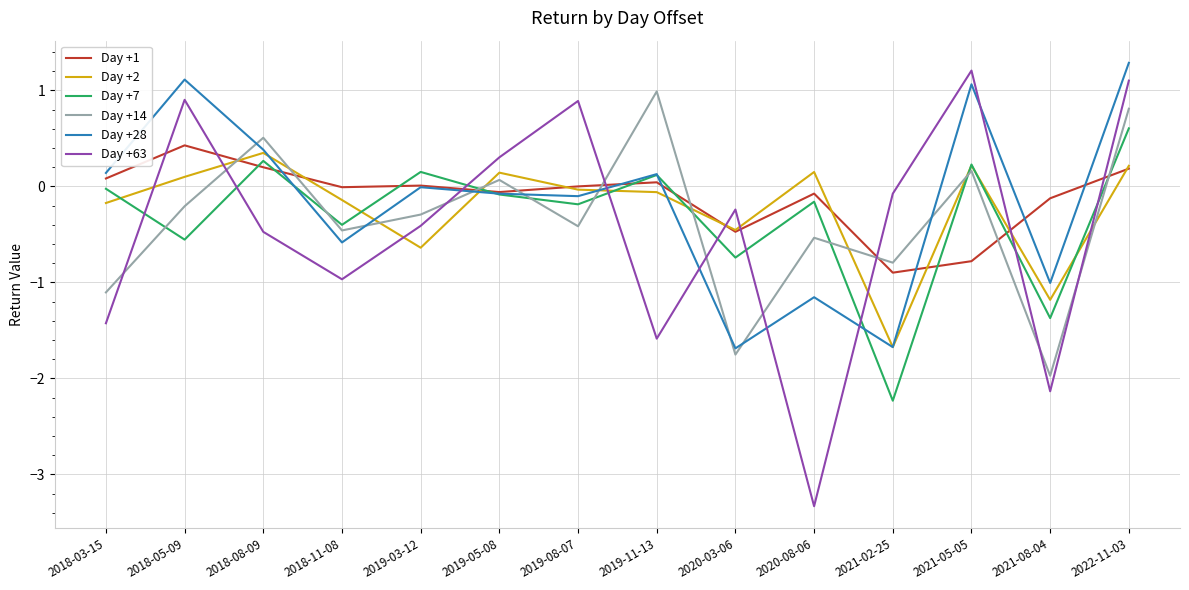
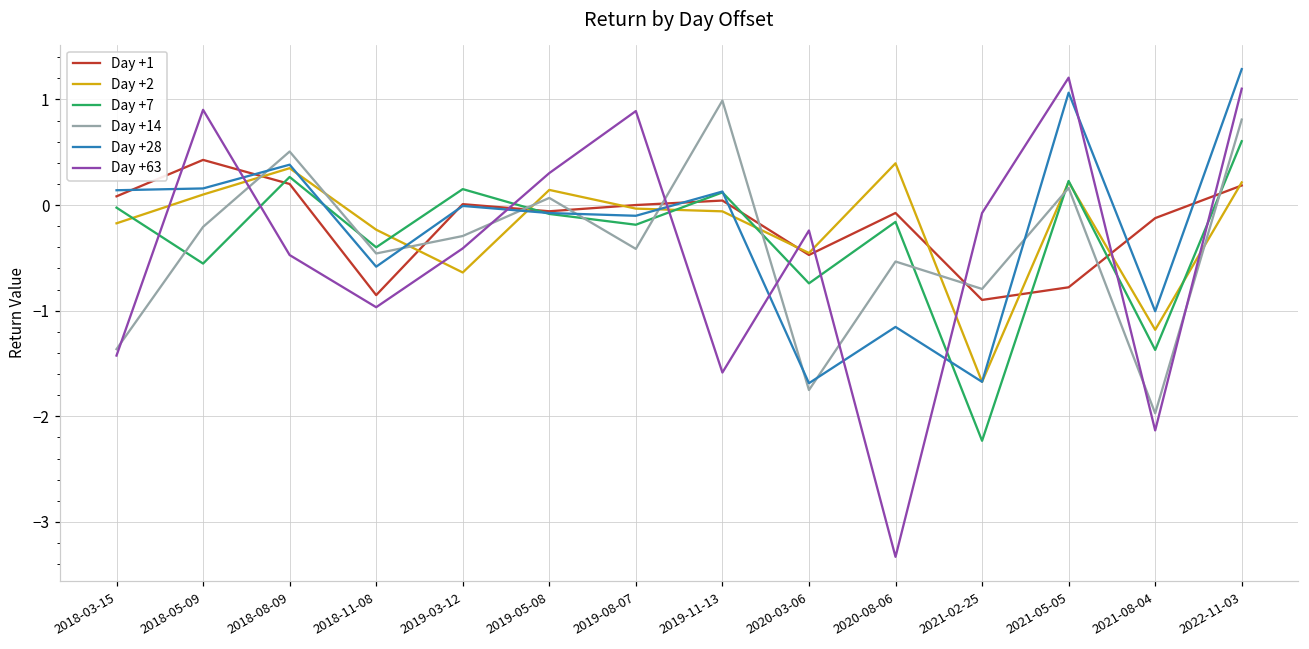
Day +14, 2018-03-15: -1.1 -> -1.4
Day +28, 2018-05-09: 1.1 -> 0.2
Day +1, 2018-11-08: 0.0 -> -0.9
Day +2, 2018-11-08: -0.1 -> -0.2
Day +2, 2020-08-06: 0.2 -> 0.4
